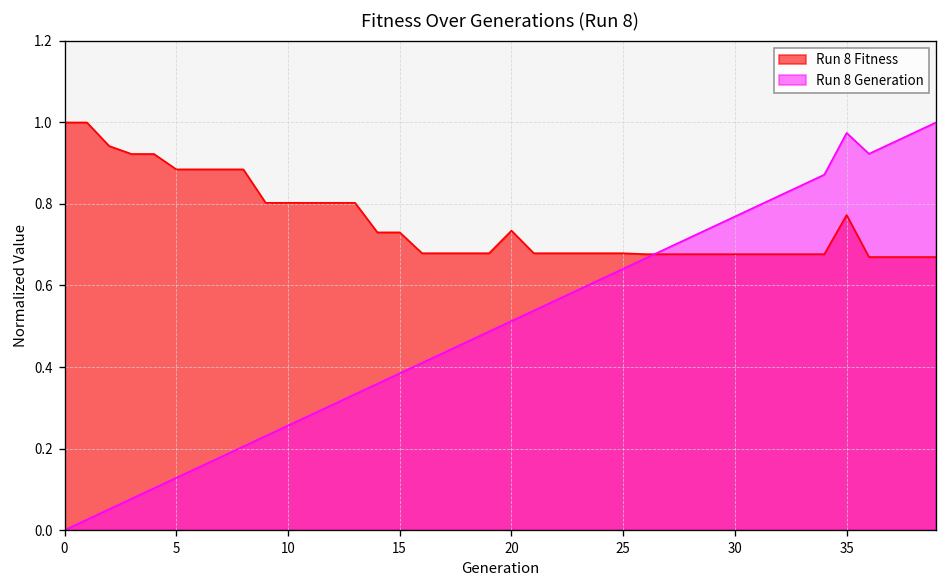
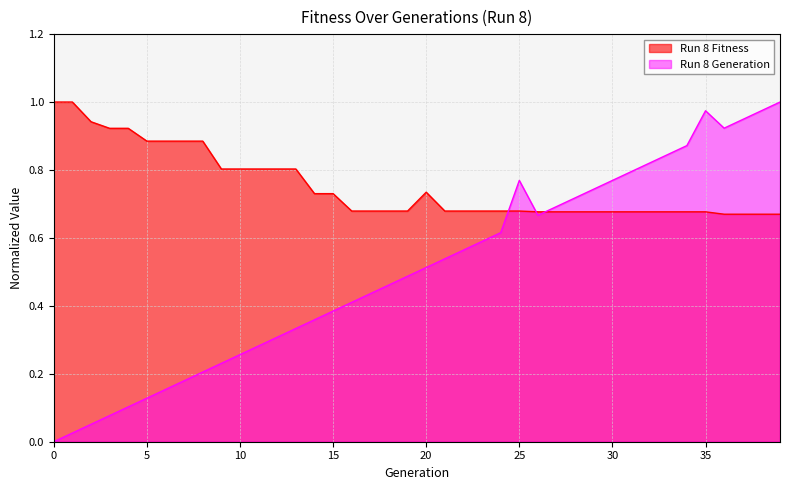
Run 8 Generation, 25: 0.64 -> 0.77
Run 8 Fitness, 35: 0.77 -> 0.68
